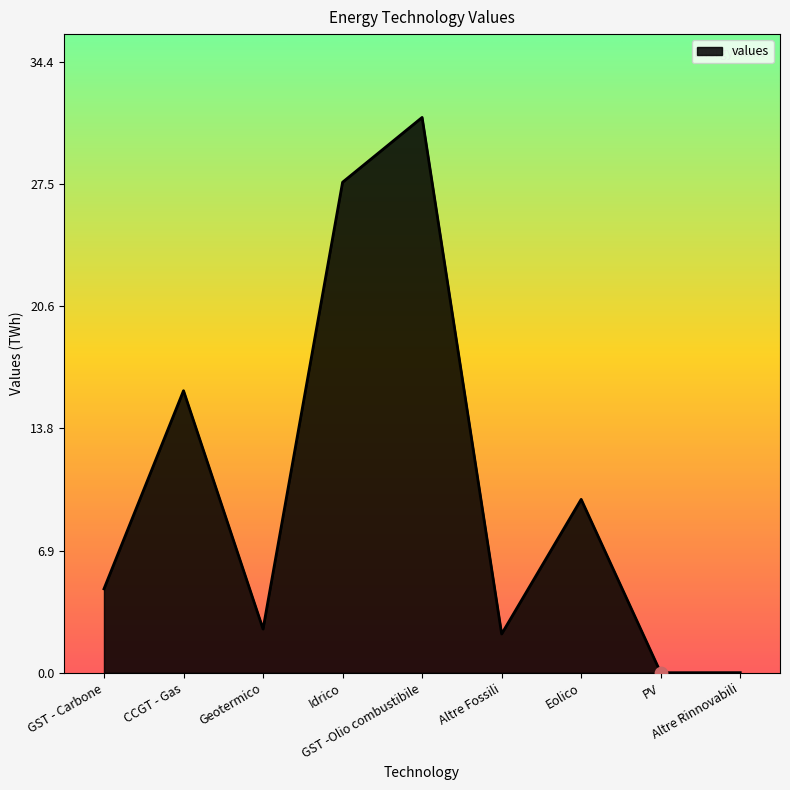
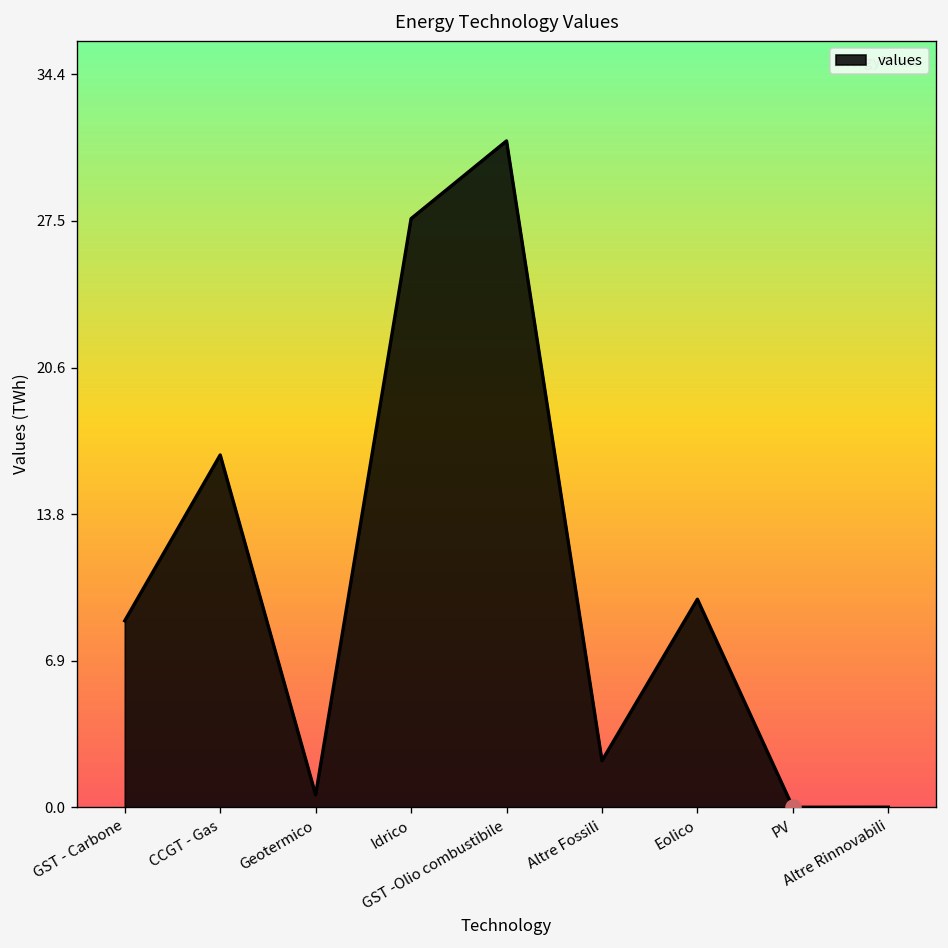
values, GST - Carbone: 4.7 -> 8.8
values, CCGT - Gas: 15.9 -> 16.5
values, Geotermico: 2.5 -> 0.6
